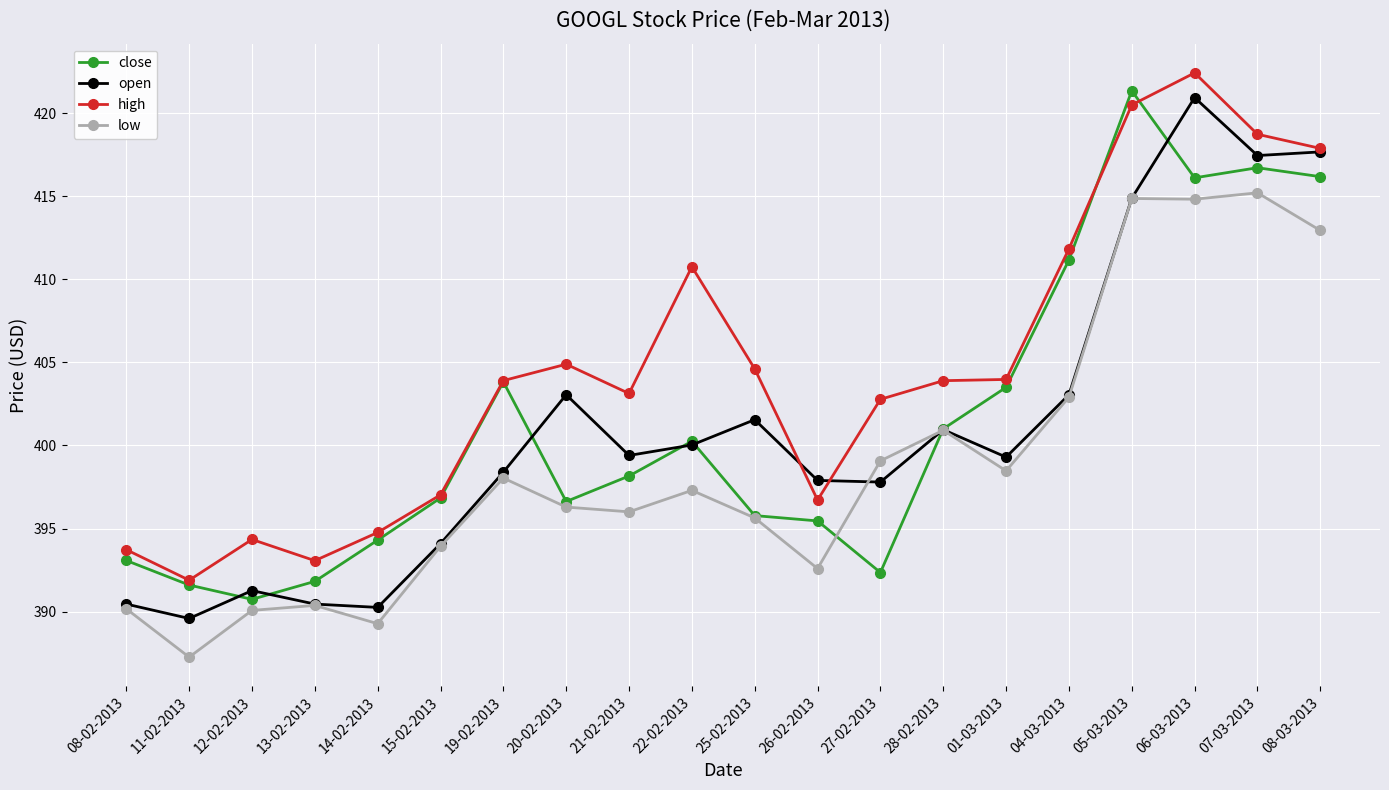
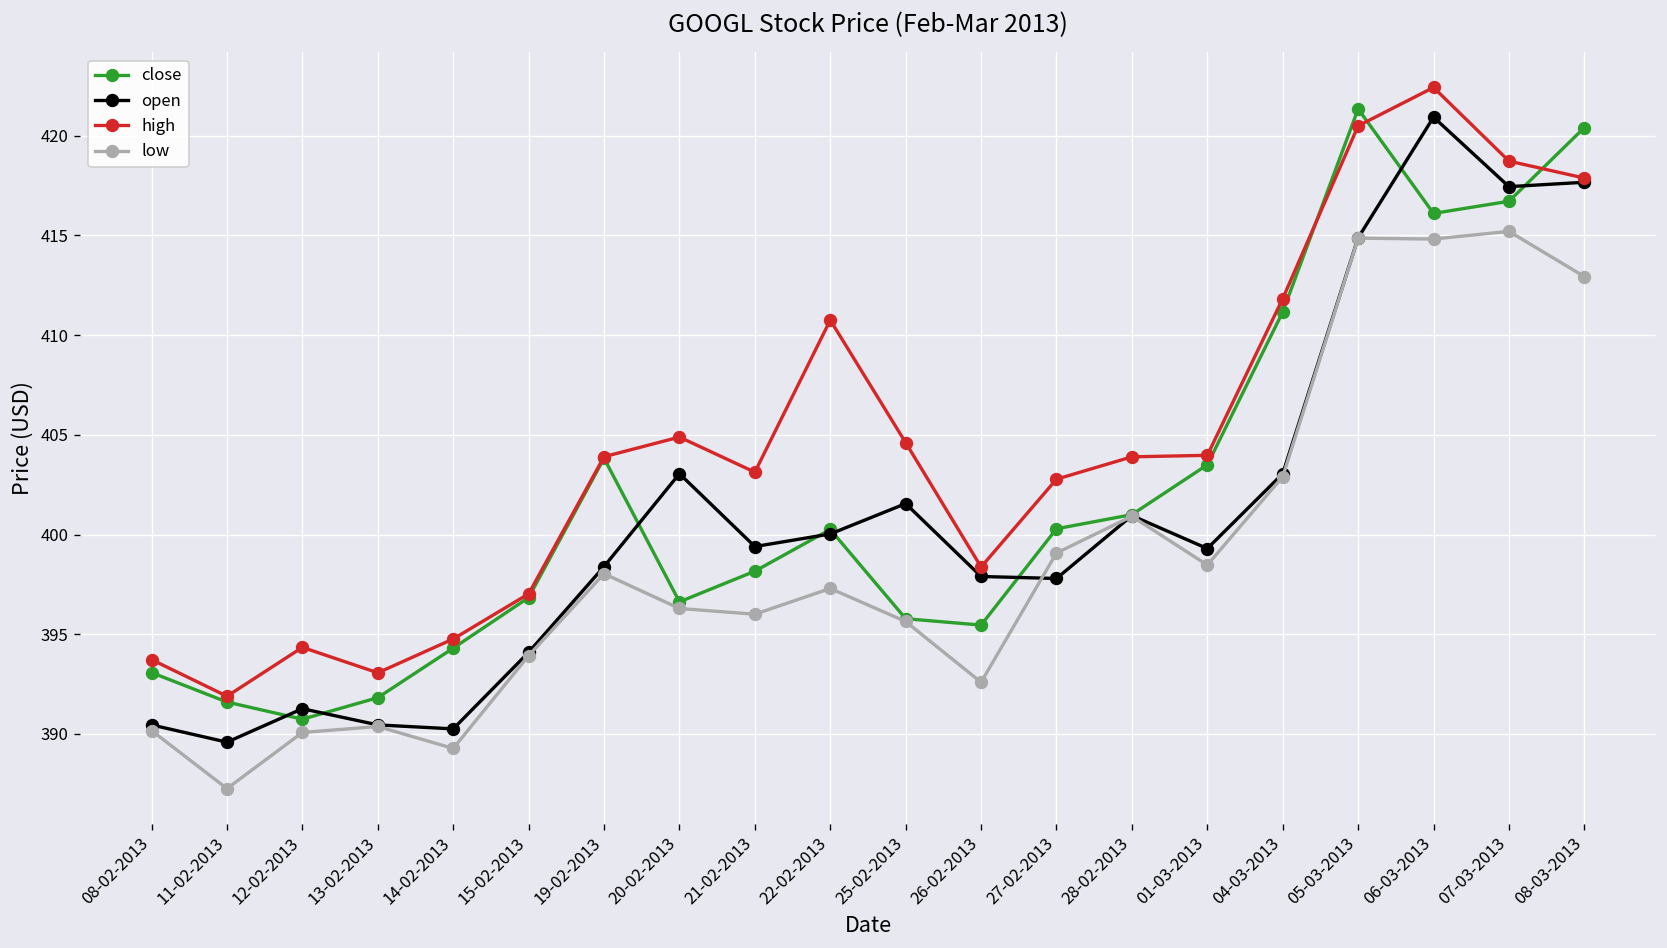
high, 26-02-2013: 396.7 -> 398.4
close, 27-02-2013: 392.4 -> 400.3
close, 08-03-2013: 416.2 -> 420.4
